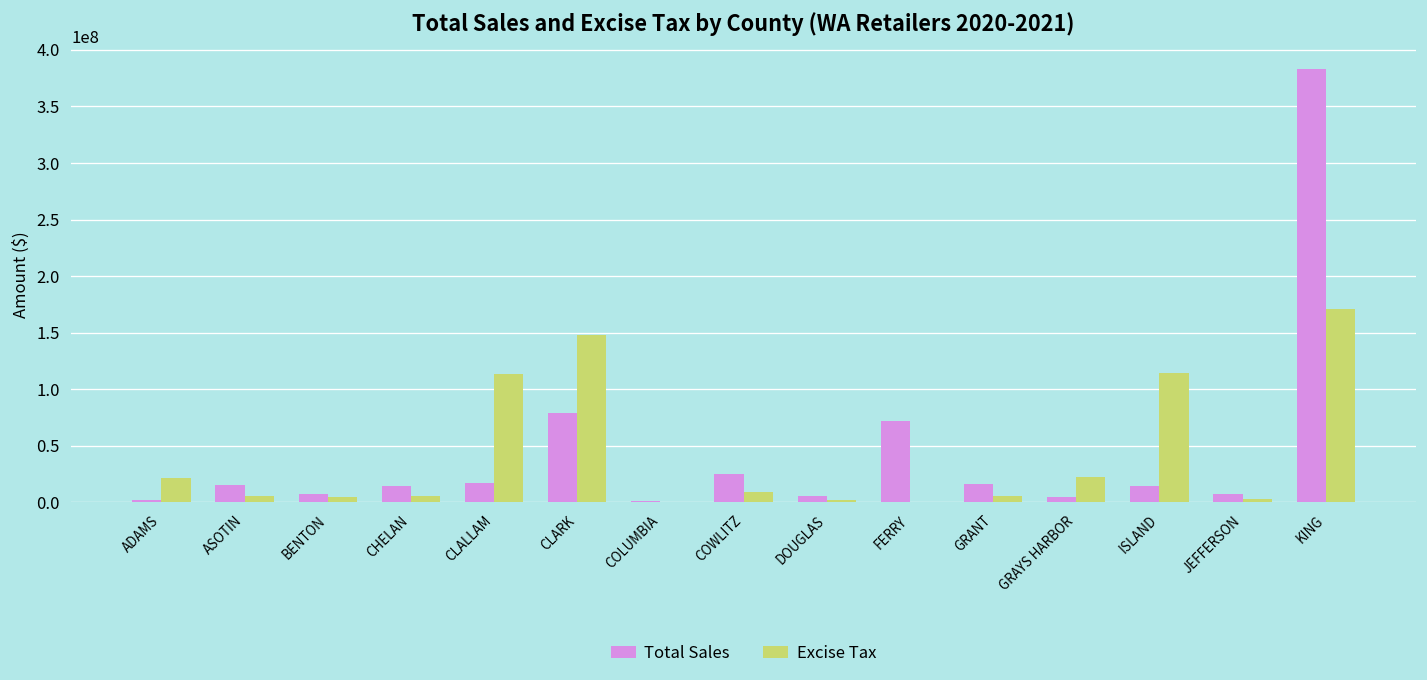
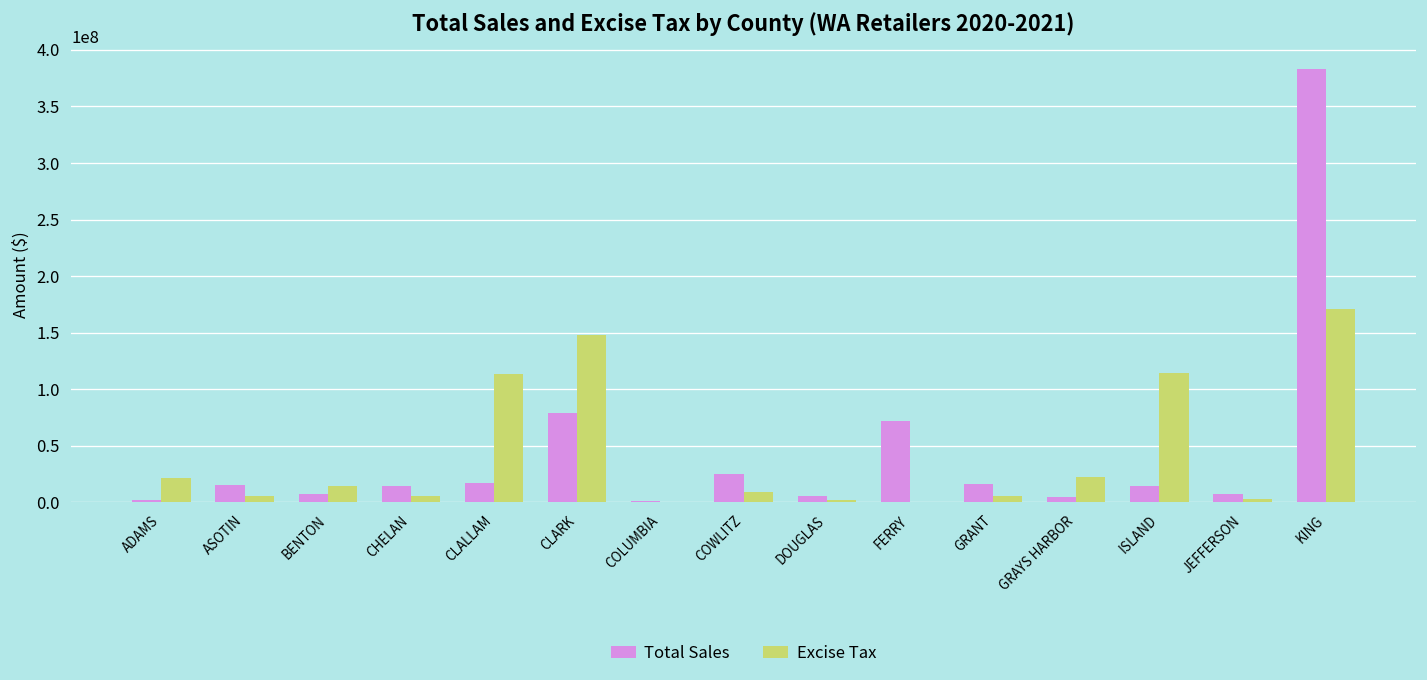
Excise Tax, BENTON: 0 -> 10000000
